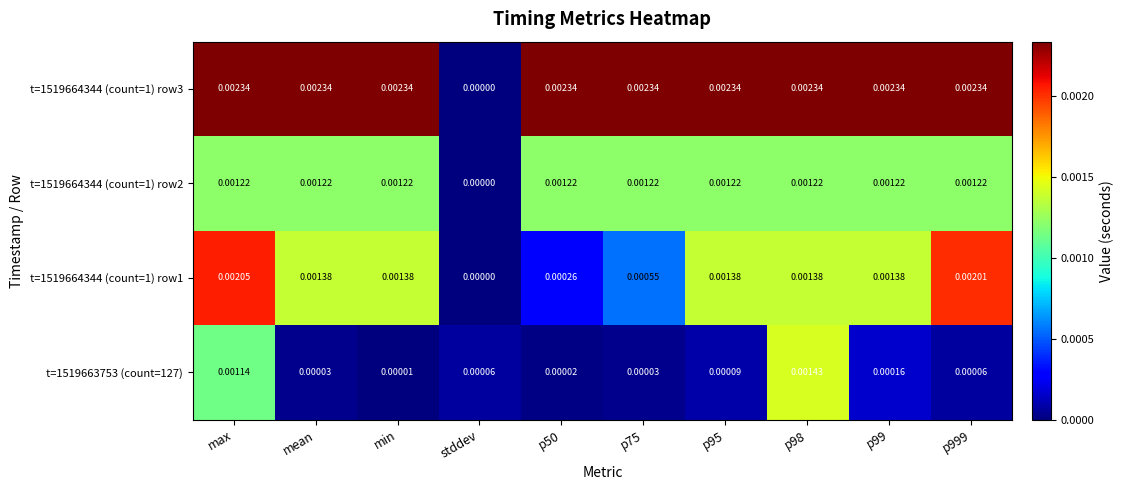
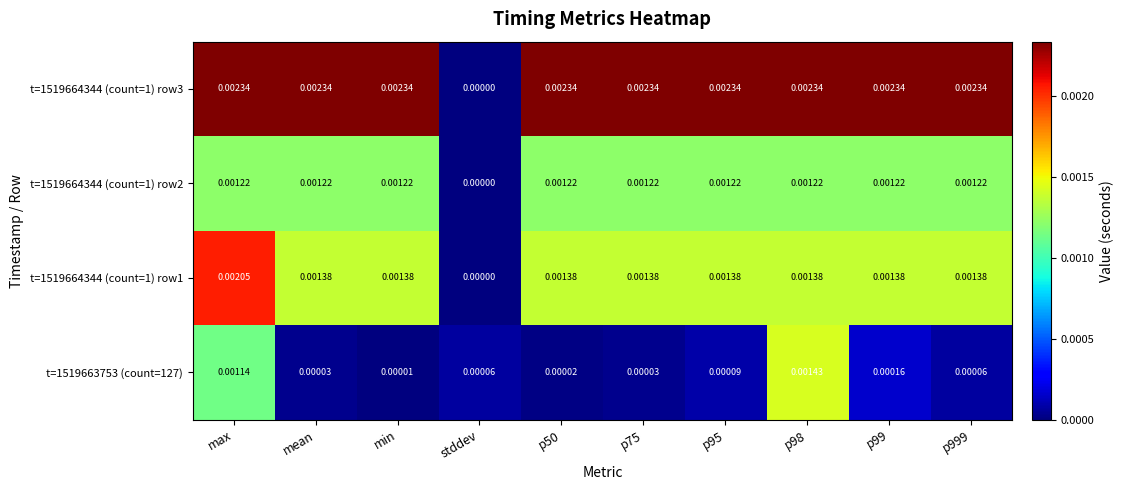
t=1519664344 (count=1) row1, p50: 0.00026 -> 0.00138
t=1519664344 (count=1) row1, p75: 0.00055 -> 0.00138
t=1519664344 (count=1) row1, p999: 0.00201 -> 0.00138
